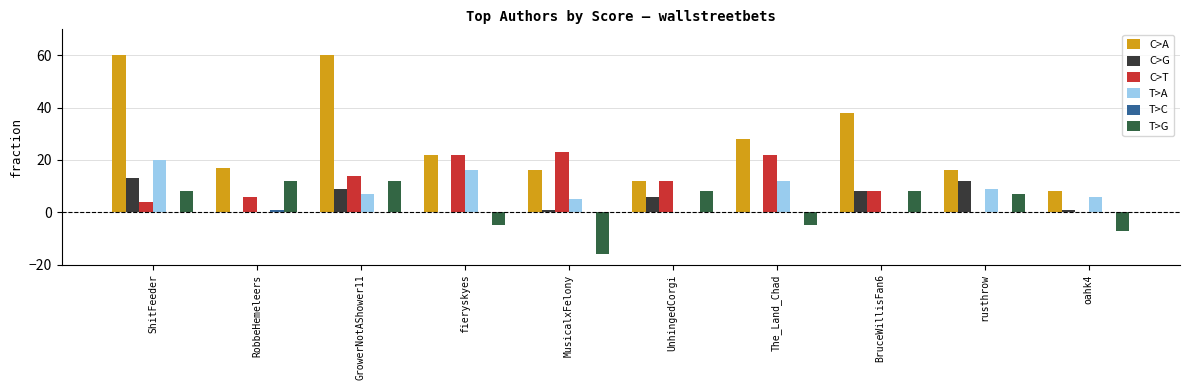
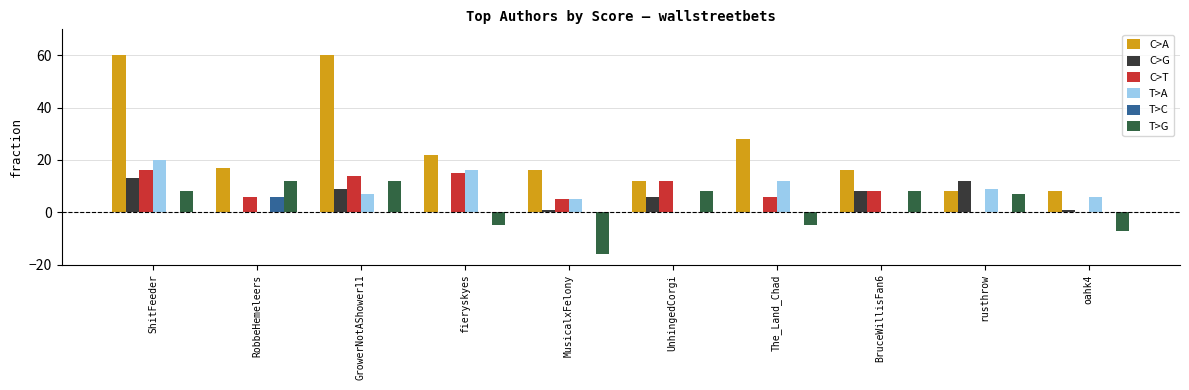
C>T, ShitFeeder: 4 -> 16
T>C, RobbeHemeleers: 1 -> 6
C>T, fieryskyes: 22 -> 15
C>T, MusicalxFelony: 23 -> 5
C>T, The_Land_Chad: 22 -> 6
C>A, BruceWillisFan6: 38 -> 16
C>A, rusthrow: 16 -> 8
